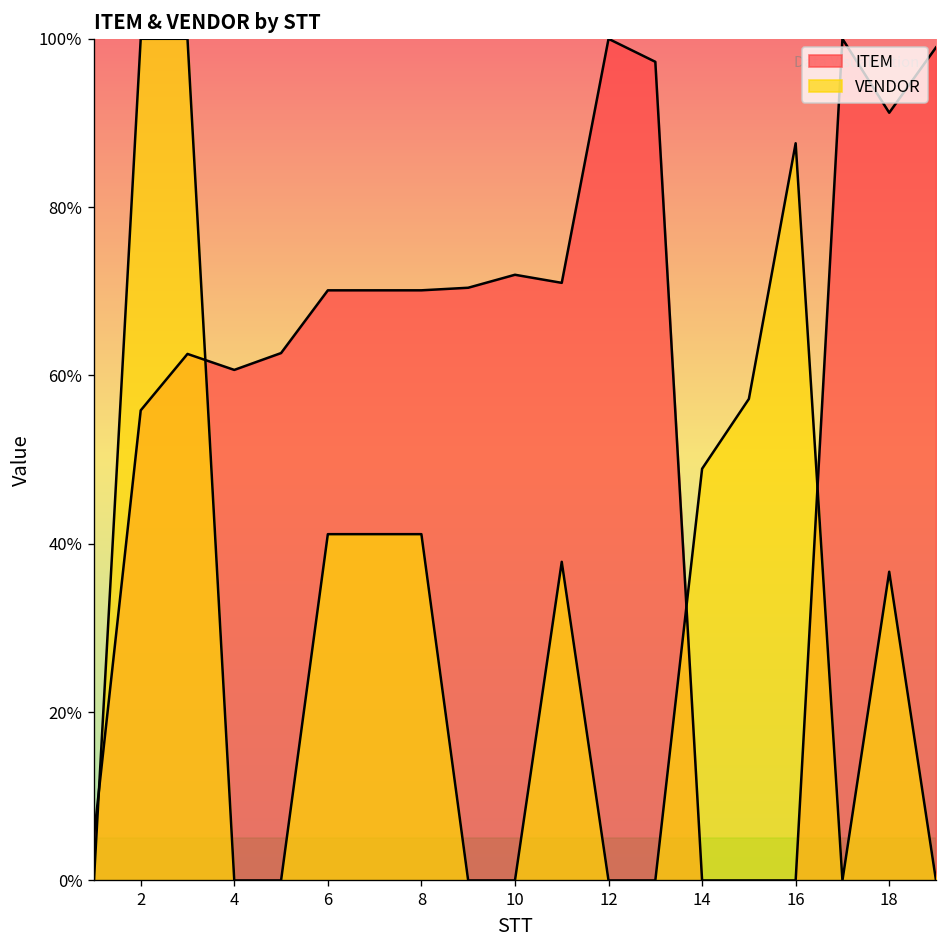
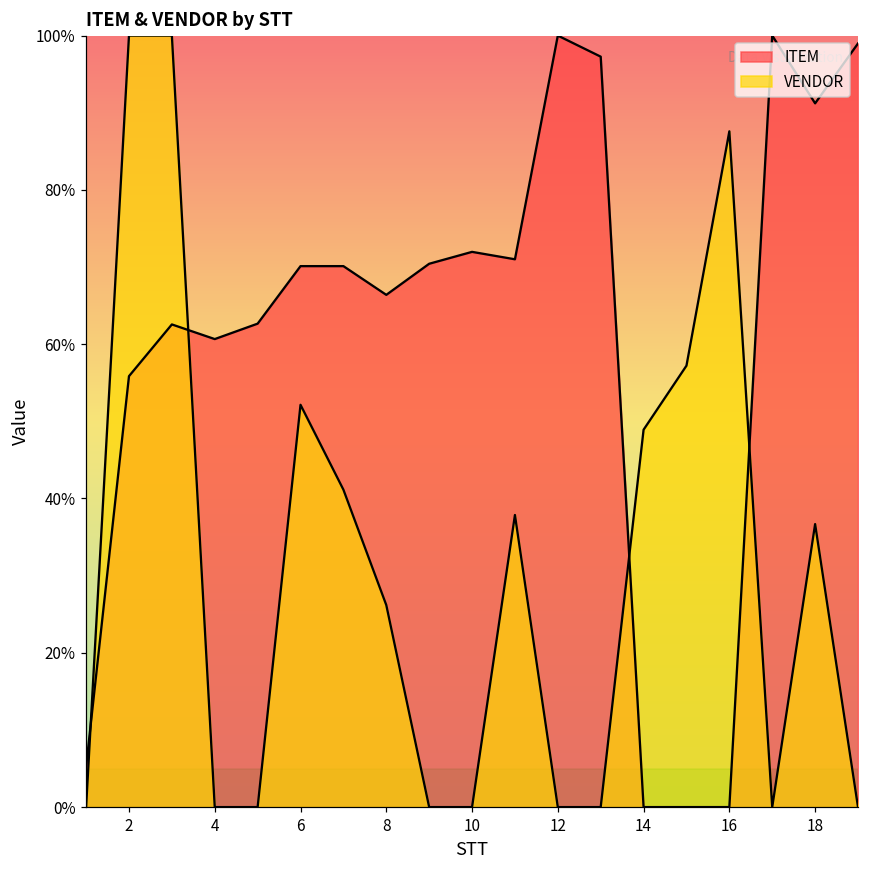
VENDOR, 6: 41% -> 52%
ITEM, 8: 70% -> 66%
VENDOR, 8: 41% -> 26%
